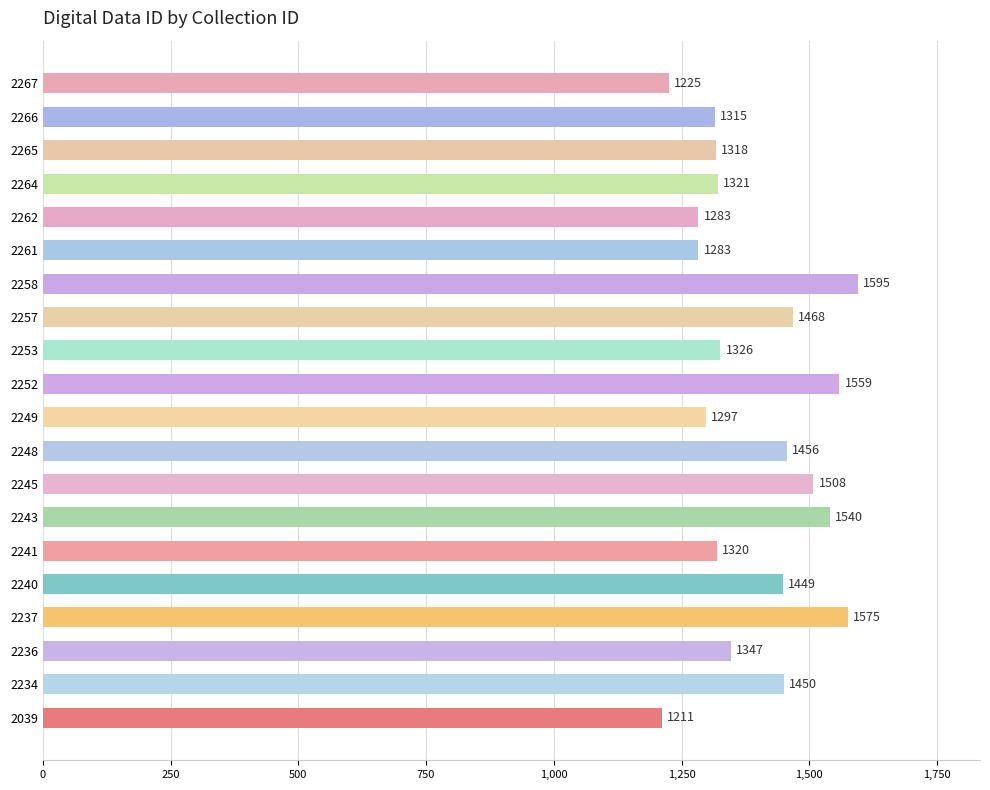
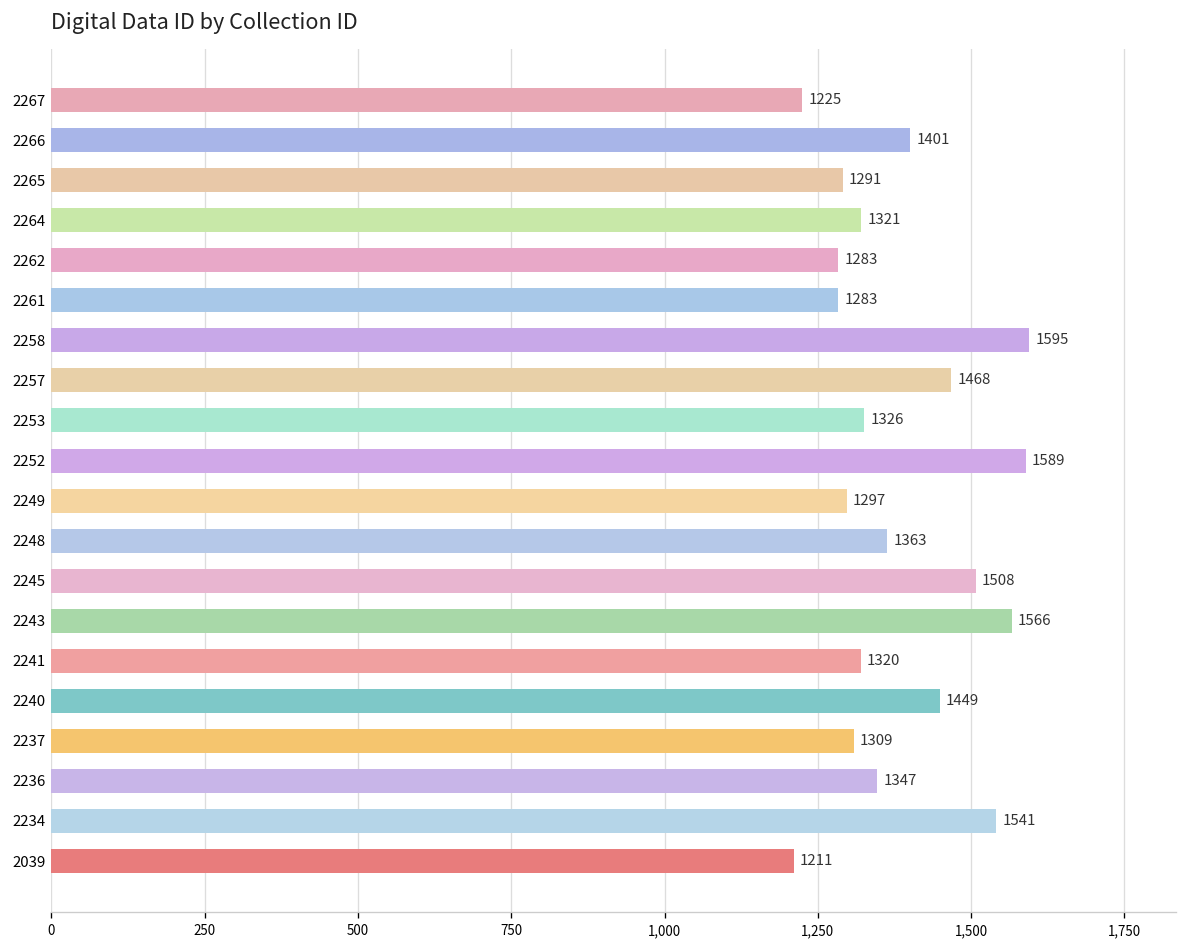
2266: 1315 -> 1401
2265: 1318 -> 1291
2252: 1559 -> 1589
2248: 1456 -> 1363
2243: 1540 -> 1566
2237: 1575 -> 1309
2234: 1450 -> 1541
